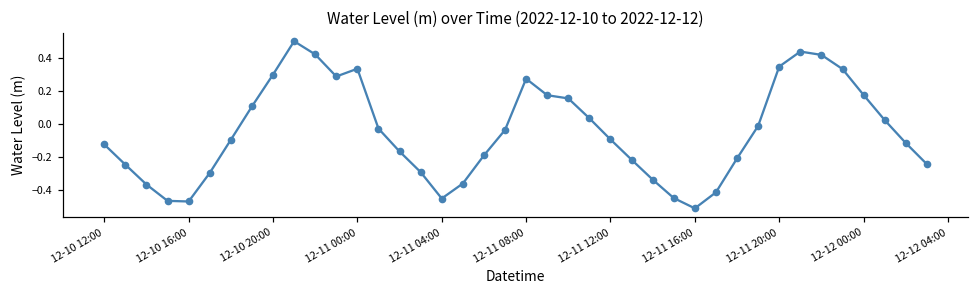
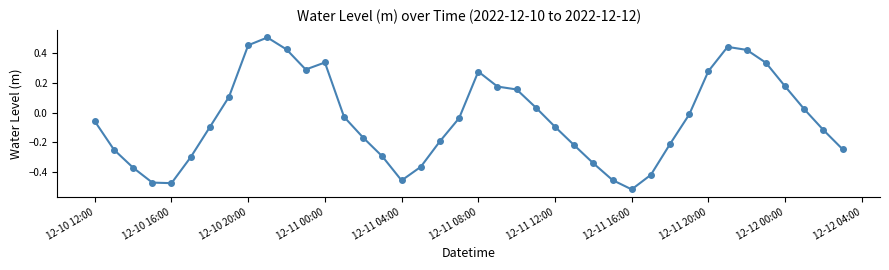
12-10 12:00: -0.13 -> -0.06
12-10 20:00: 0.30 -> 0.45
12-11 20:00: 0.35 -> 0.28
